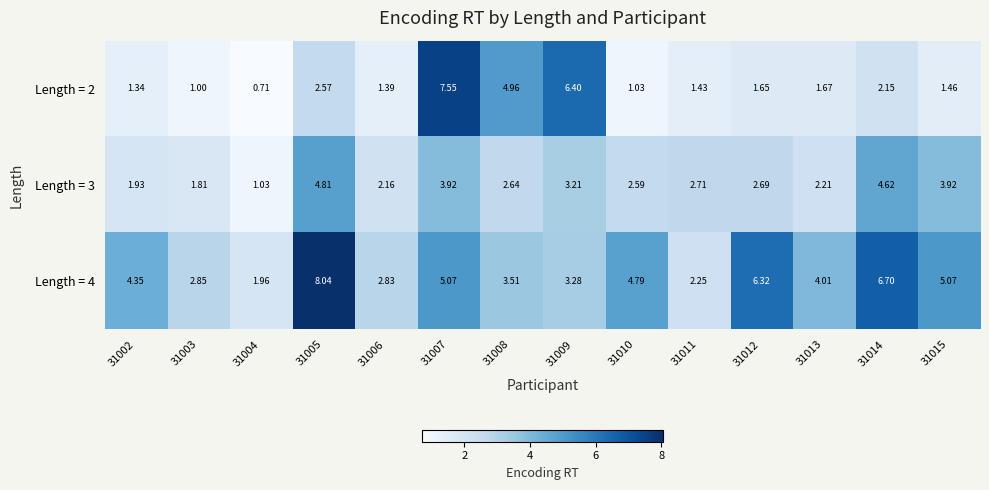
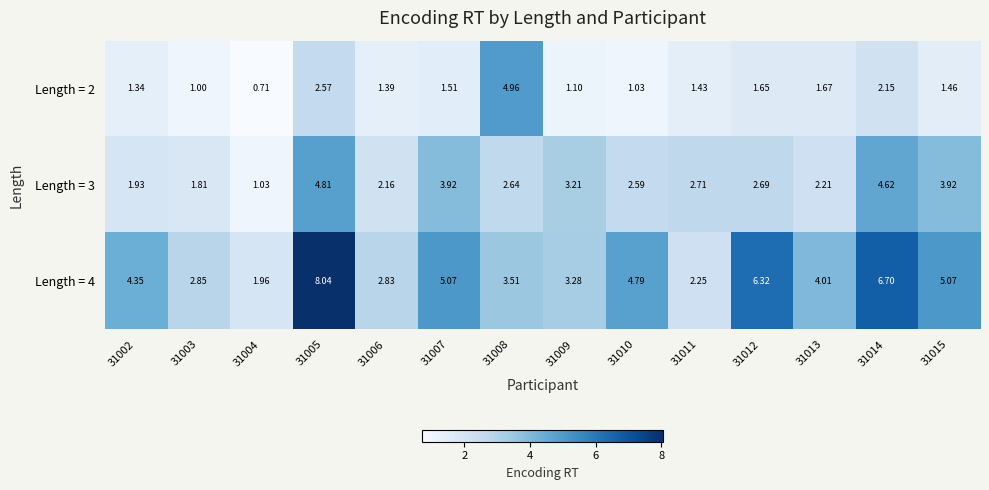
Length = 2, 31007: 7.55 -> 1.51
Length = 2, 31009: 6.40 -> 1.10
